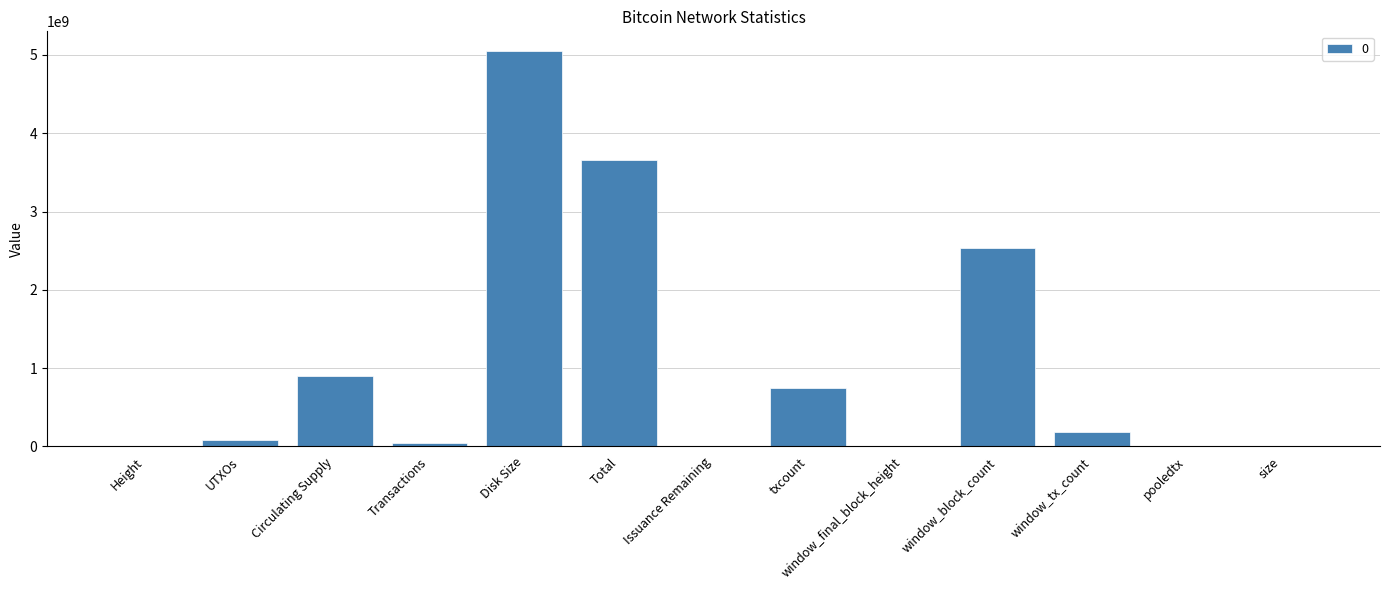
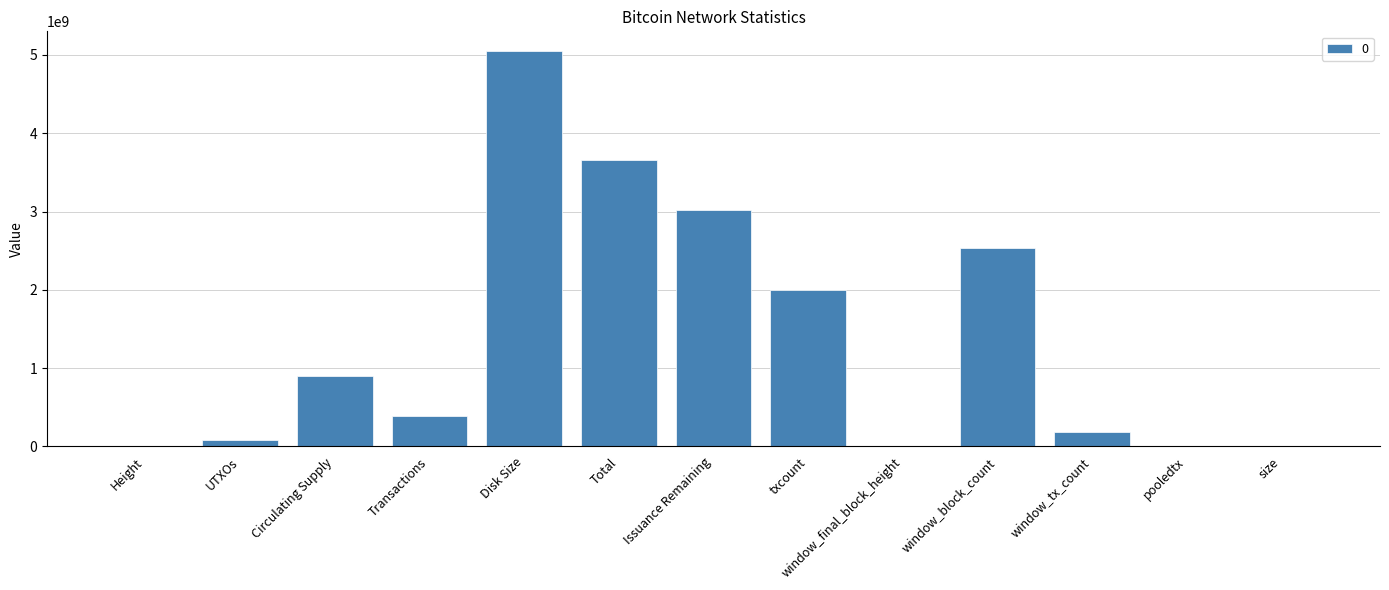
Transactions: 0 -> 400000000
Issuance Remaining: 0 -> 3000000000
txcount: 800000000 -> 2000000000
